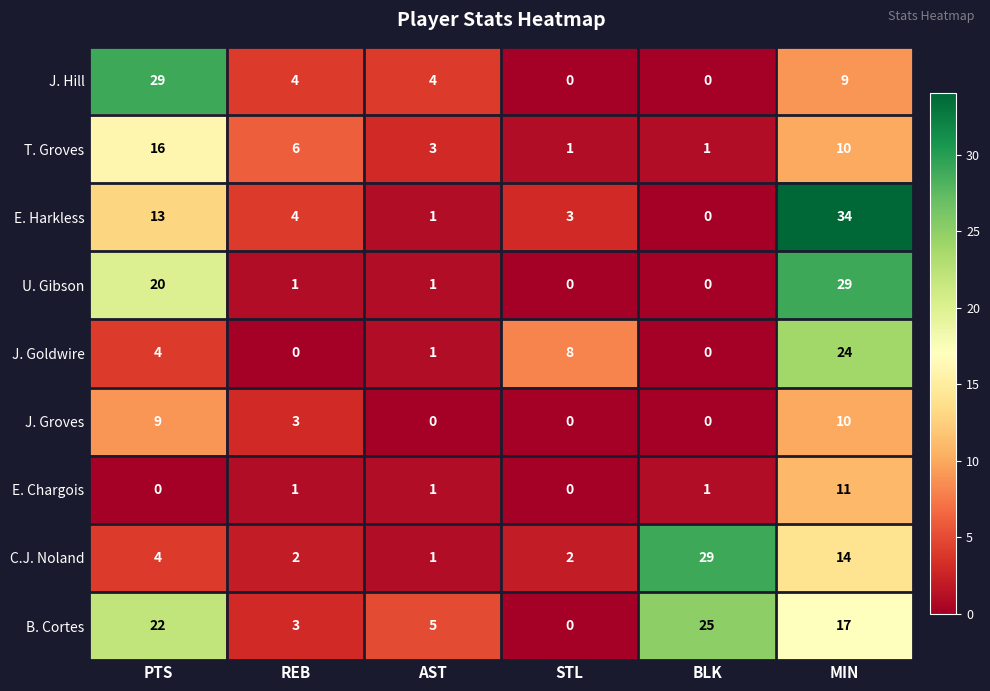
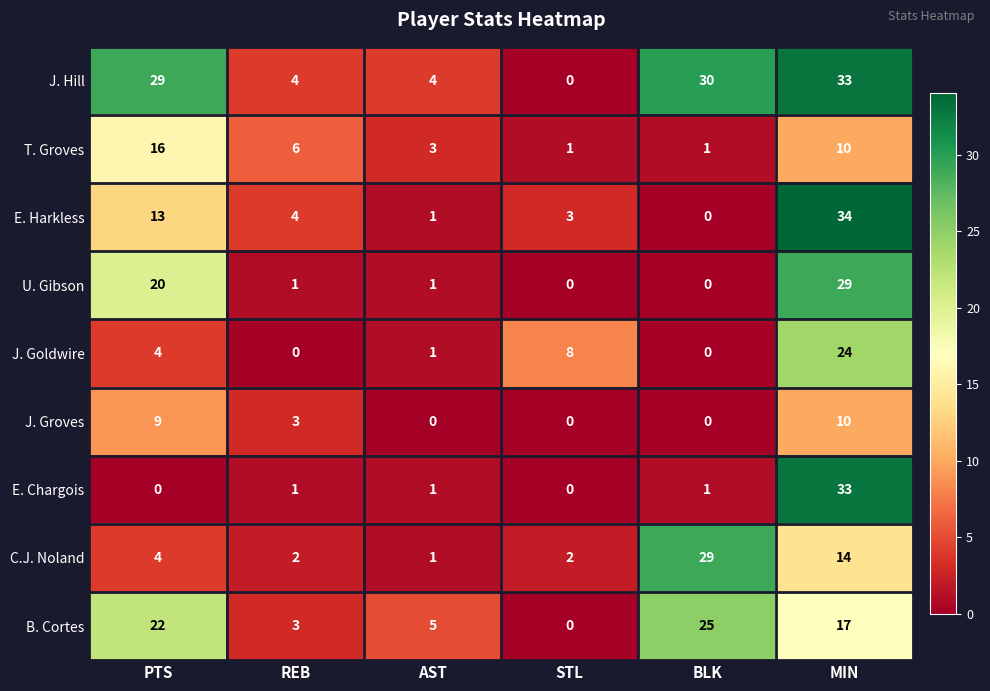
J. Hill, BLK: 0 -> 30
J. Hill, MIN: 9 -> 33
E. Chargois, MIN: 11 -> 33
